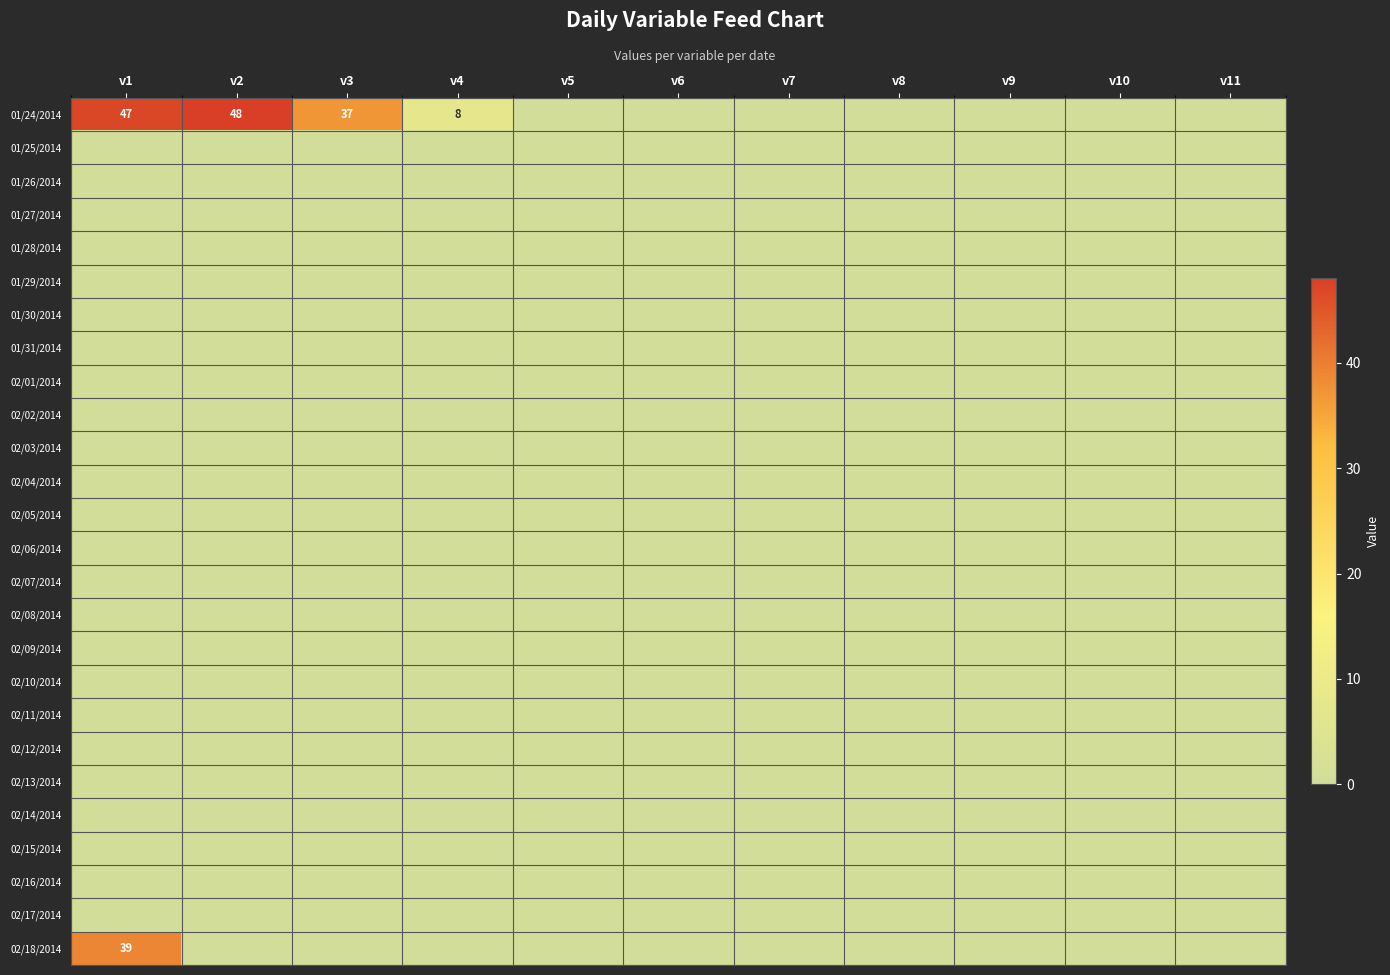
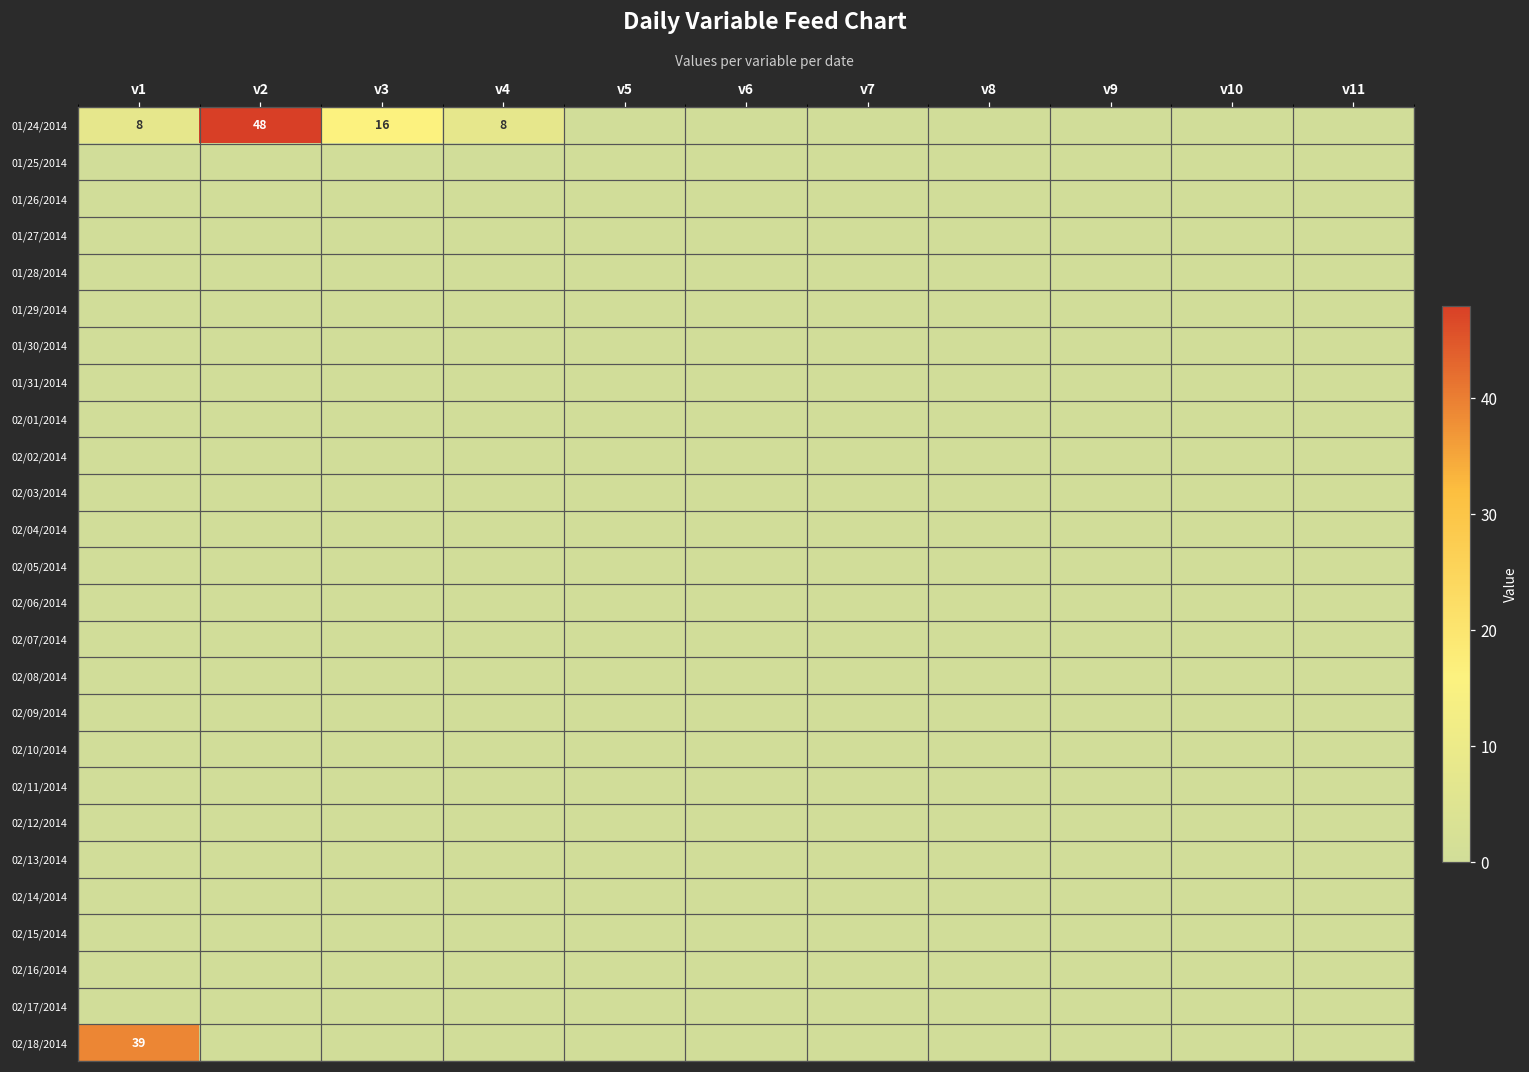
01/24/2014, v1: 47 -> 8
01/24/2014, v3: 37 -> 16
